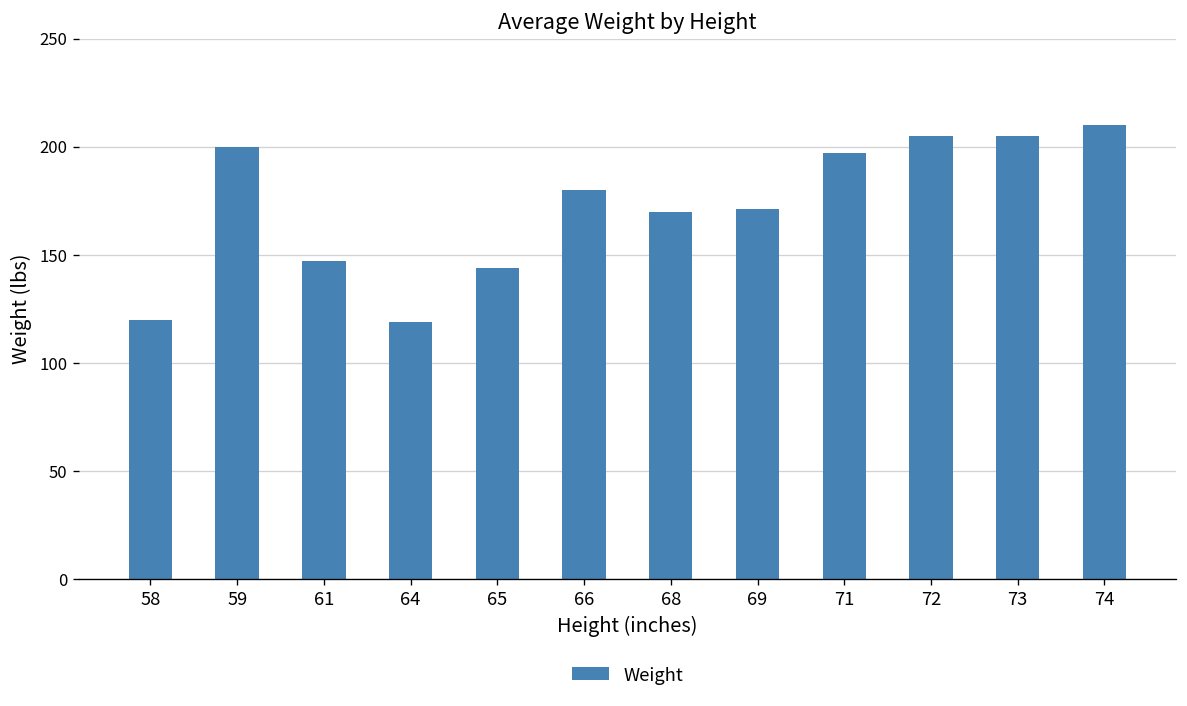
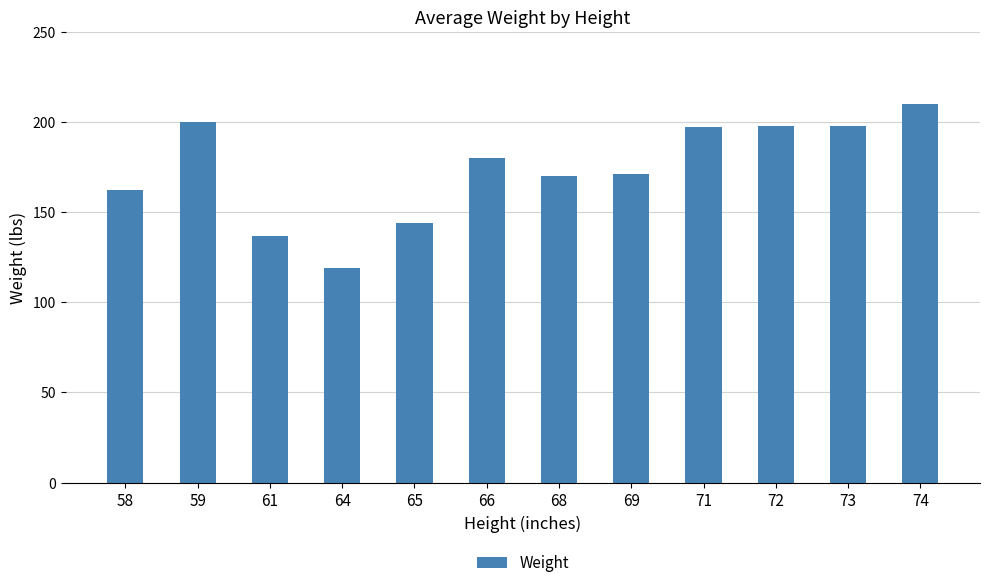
58: 120 -> 162
61: 147 -> 137
72: 205 -> 198
73: 205 -> 198
